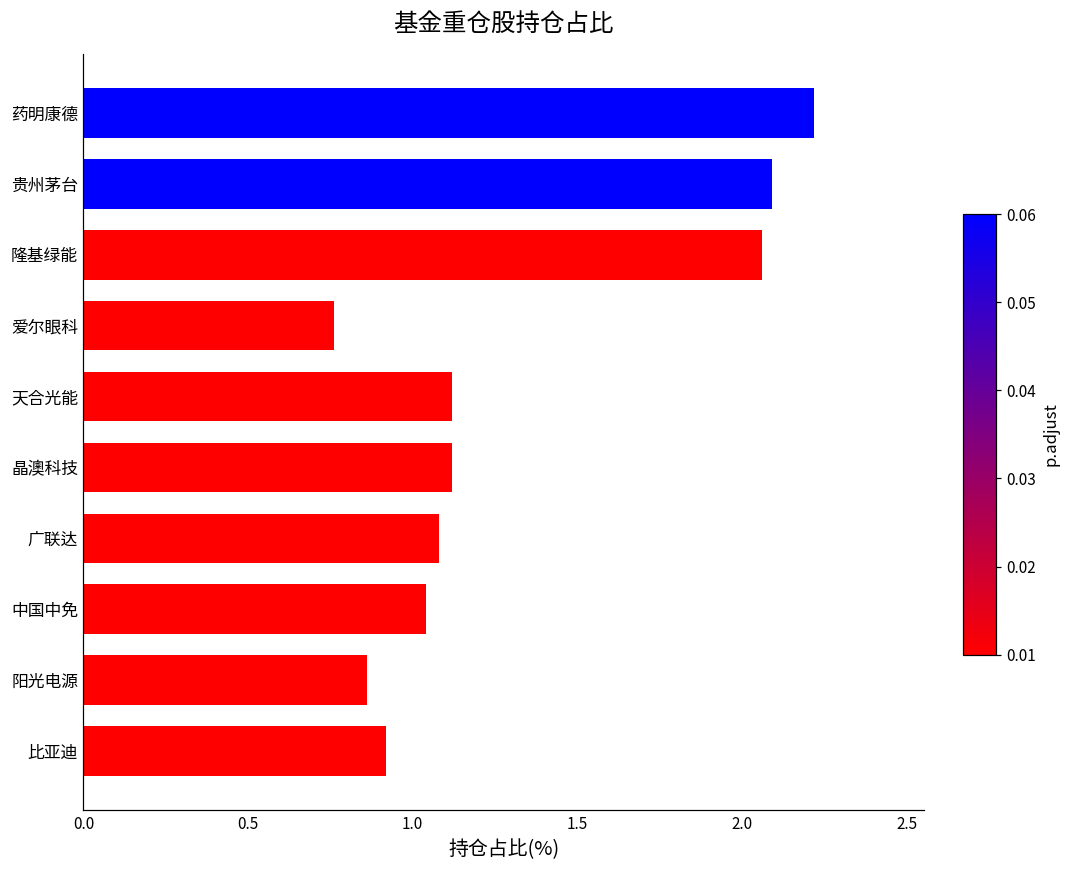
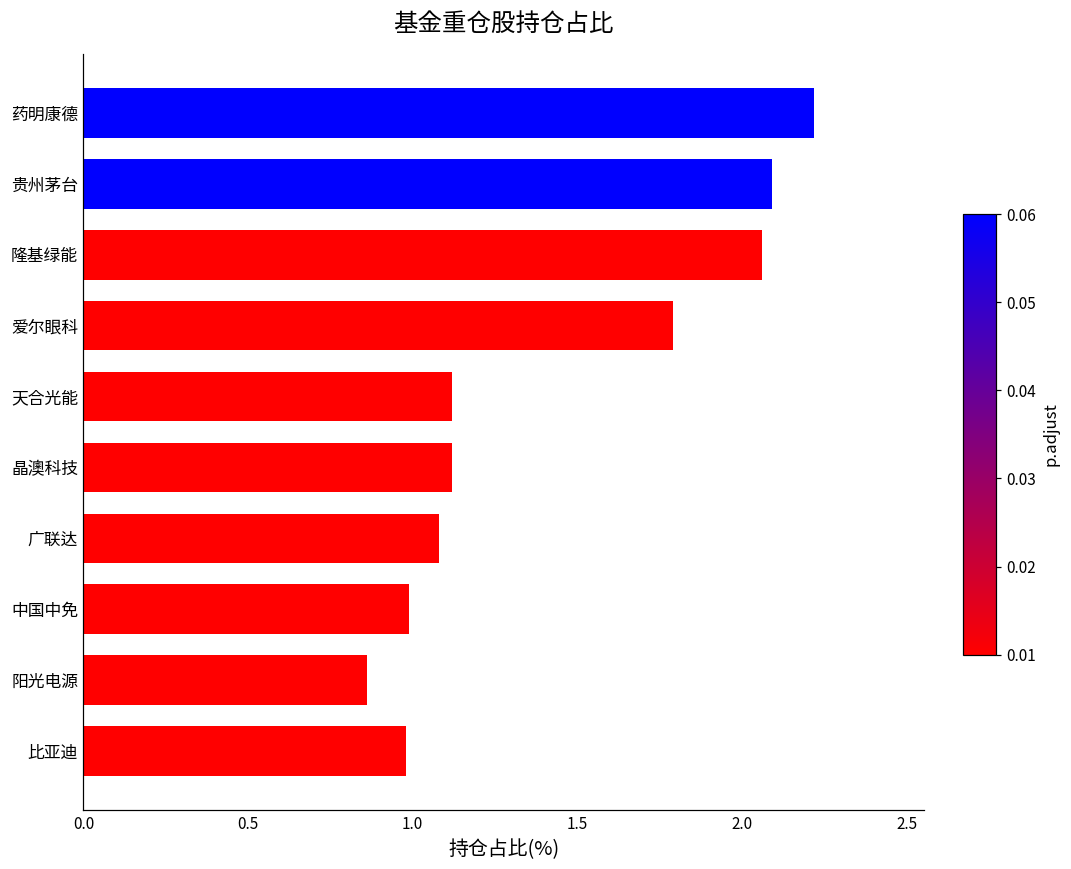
爱尔眼科: 0.76 -> 1.79
中国中免: 1.04 -> 0.99
比亚迪: 0.92 -> 0.98
